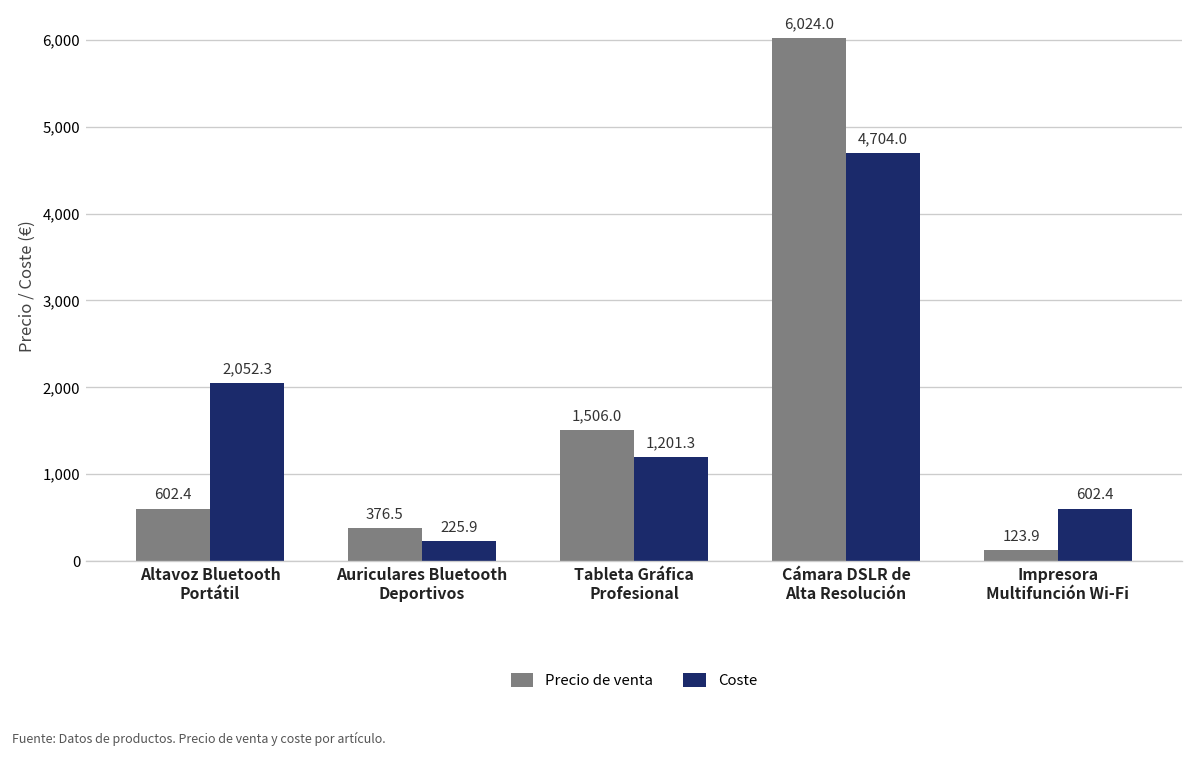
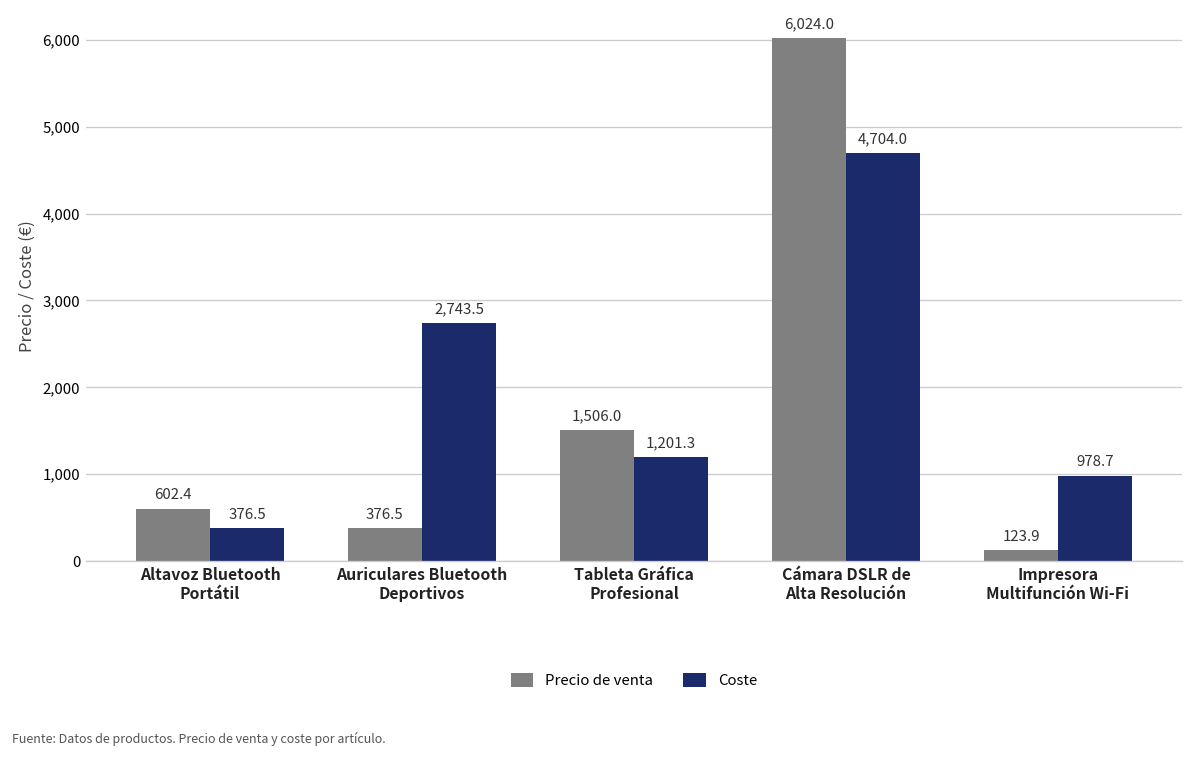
Coste, Altavoz Bluetooth Portátil: 2,052.3 -> 376.5
Coste, Auriculares Bluetooth Deportivos: 225.9 -> 2,743.5
Coste, Impresora Multifunción Wi-Fi: 602.4 -> 978.7
